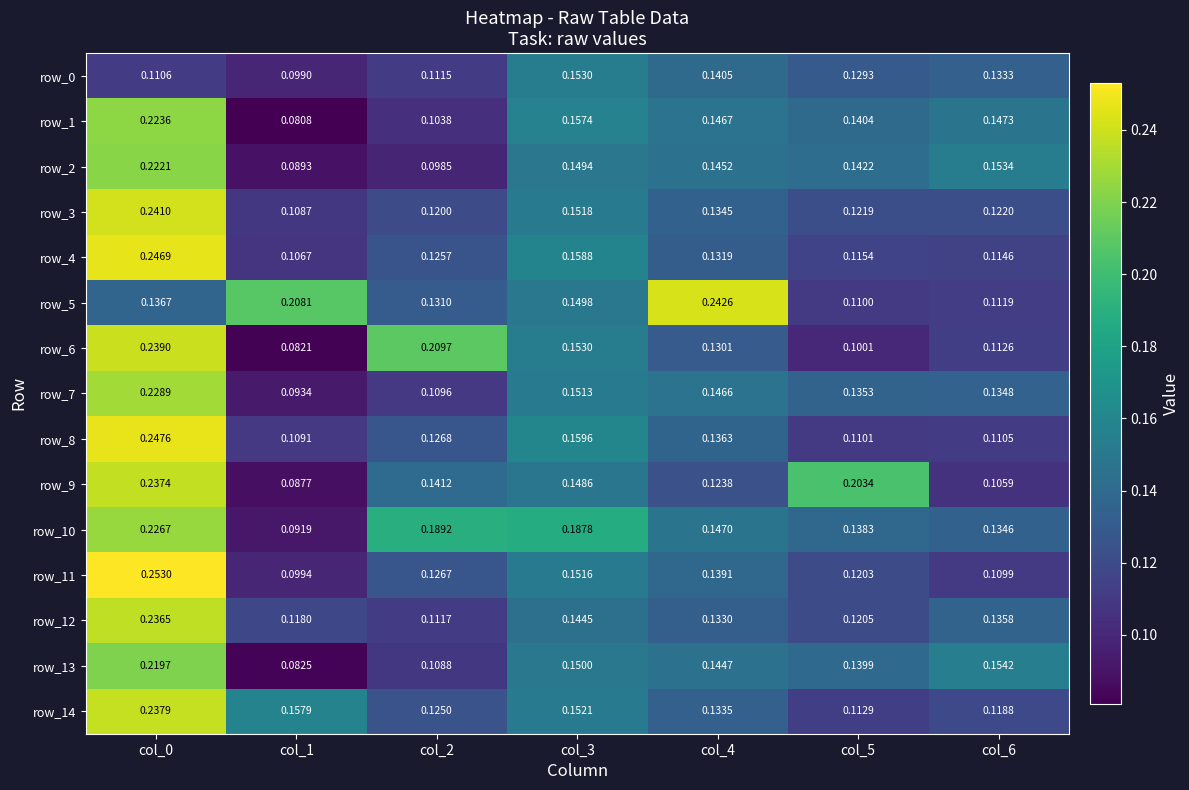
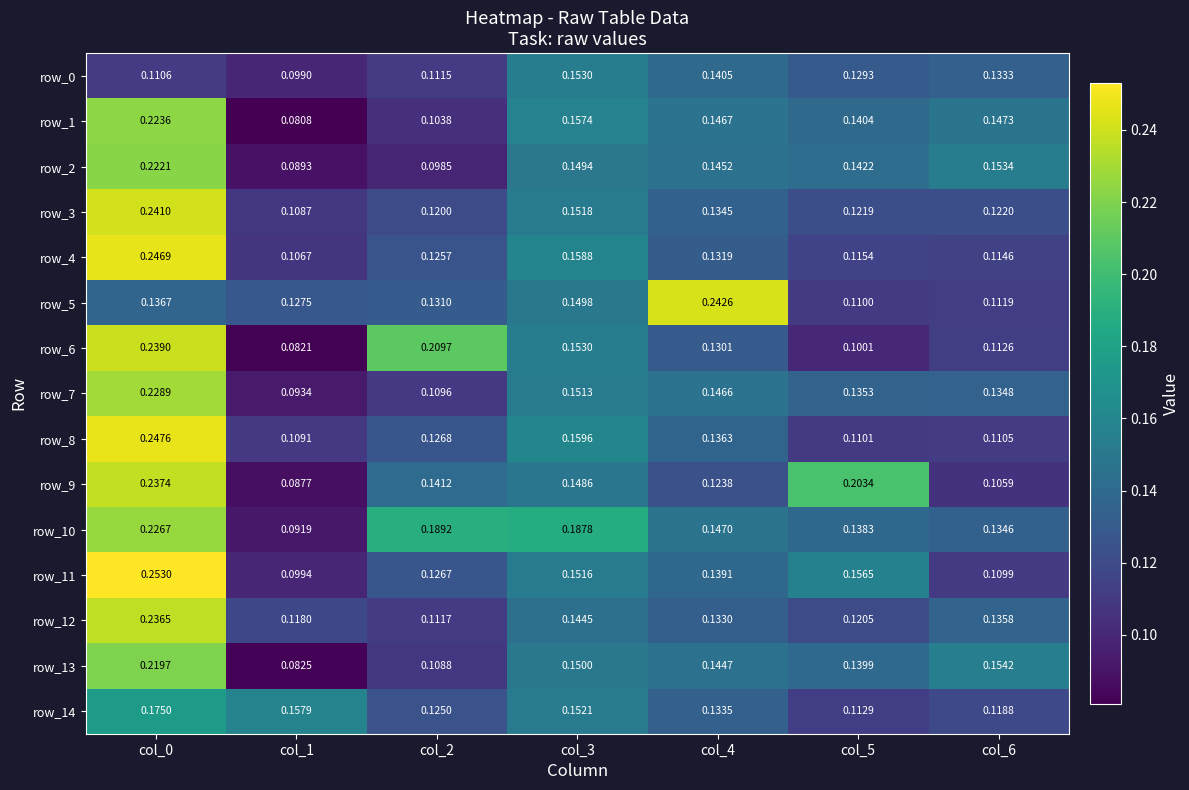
row_5, col_1: 0.2081 -> 0.1275
row_11, col_5: 0.1203 -> 0.1565
row_14, col_0: 0.2379 -> 0.1750
